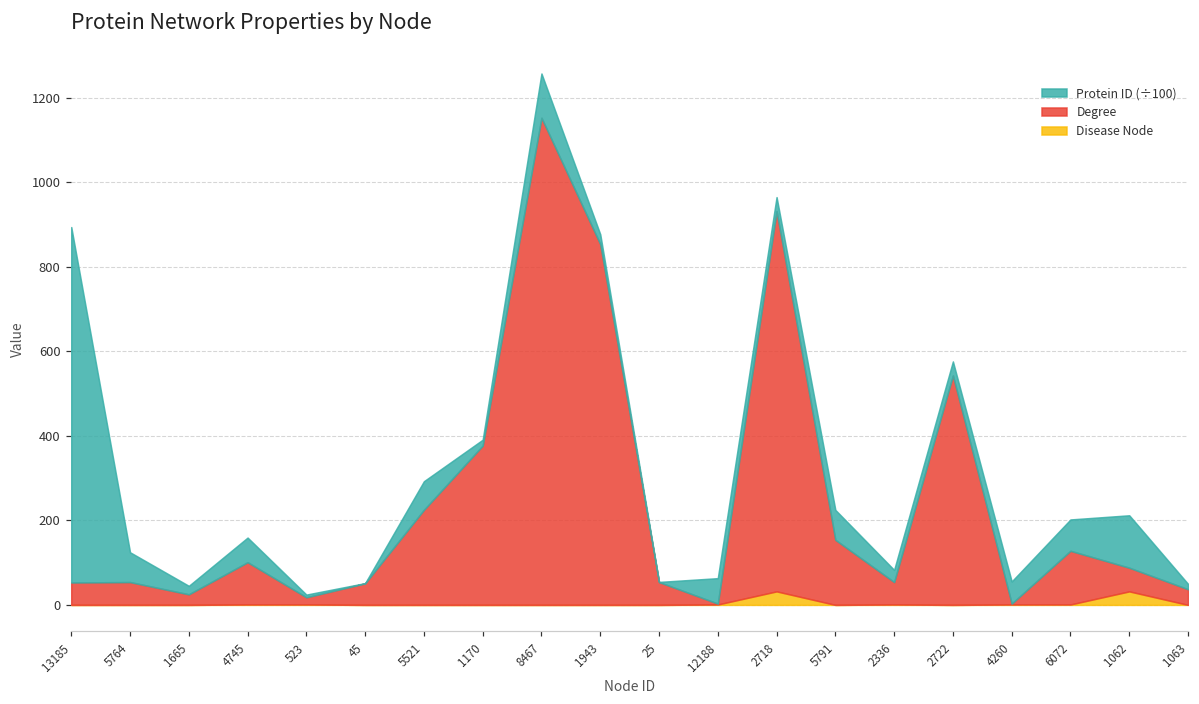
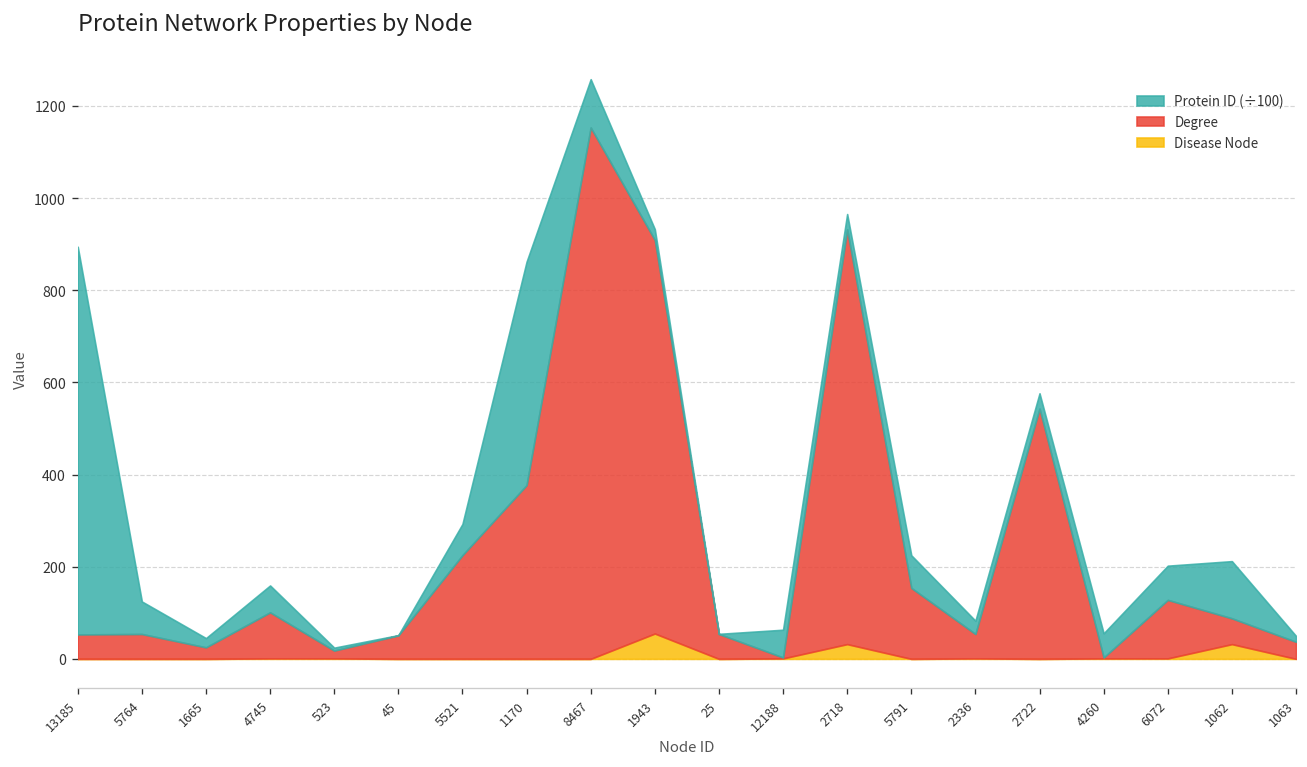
Protein ID (÷100), 1170: 10 -> 480
Disease Node, 1943: 0 -> 60
